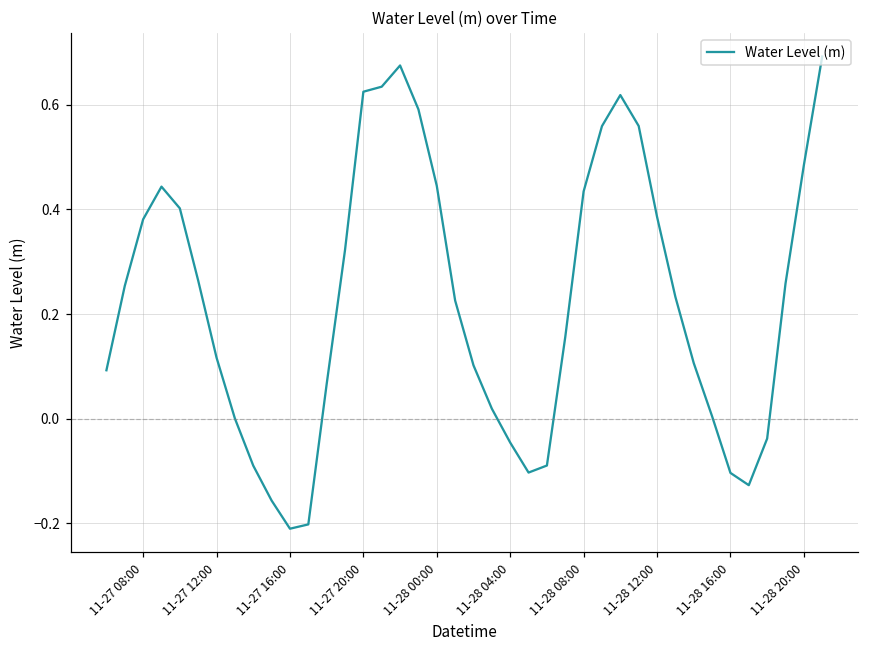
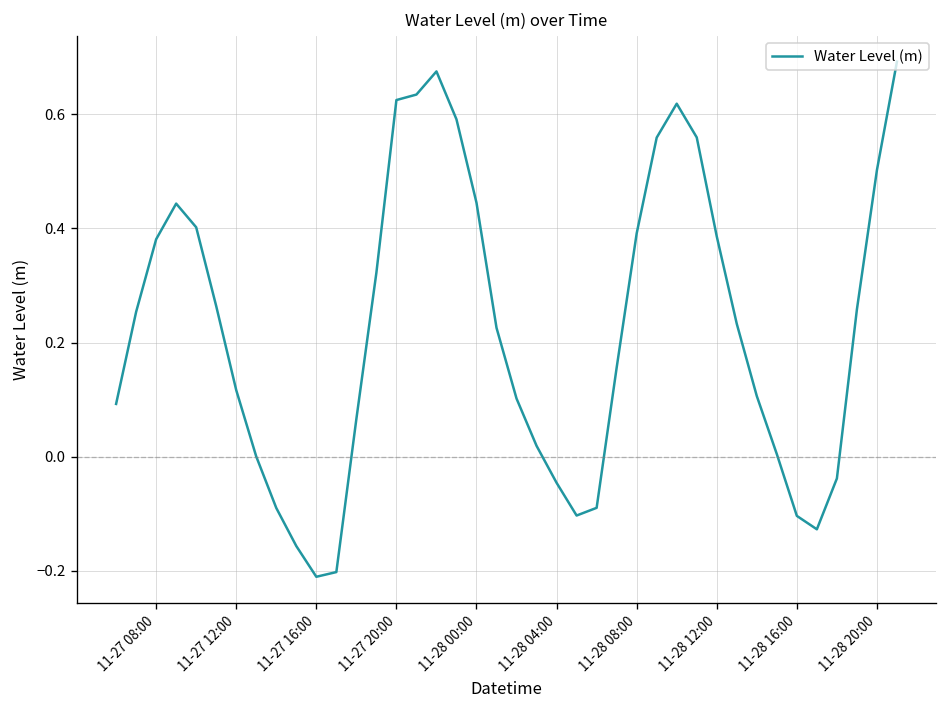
11-28 08:00: 0.43 -> 0.39
11-28 20:00: 0.48 -> 0.50
